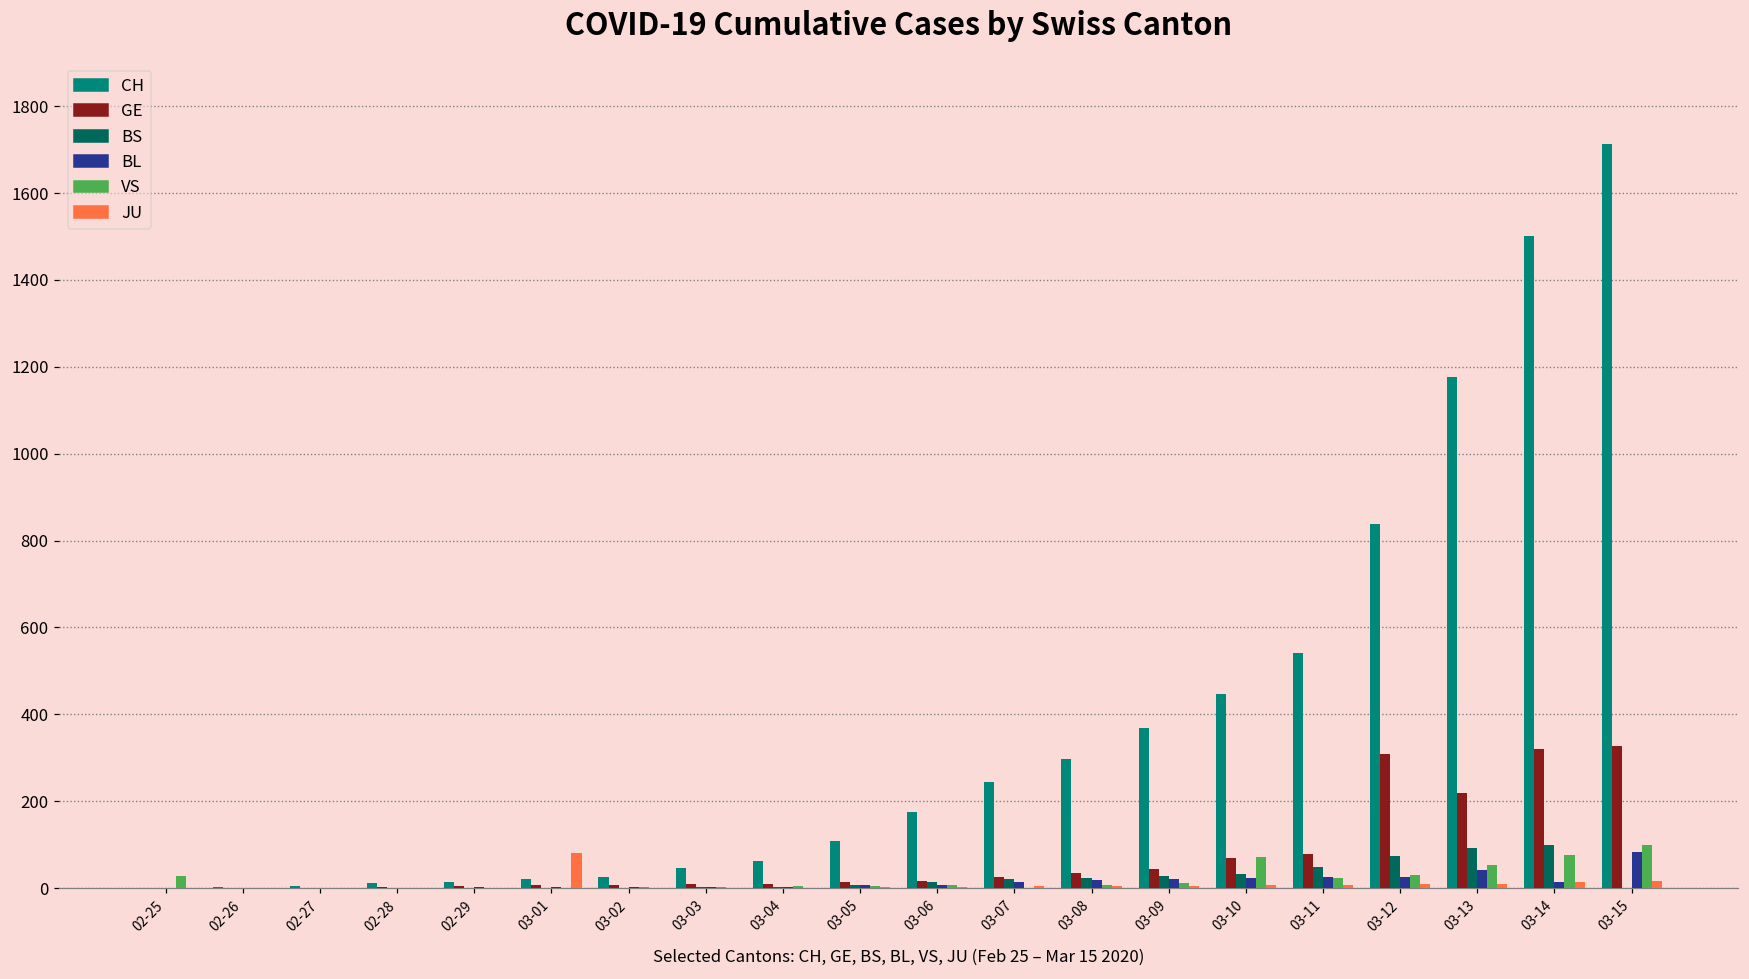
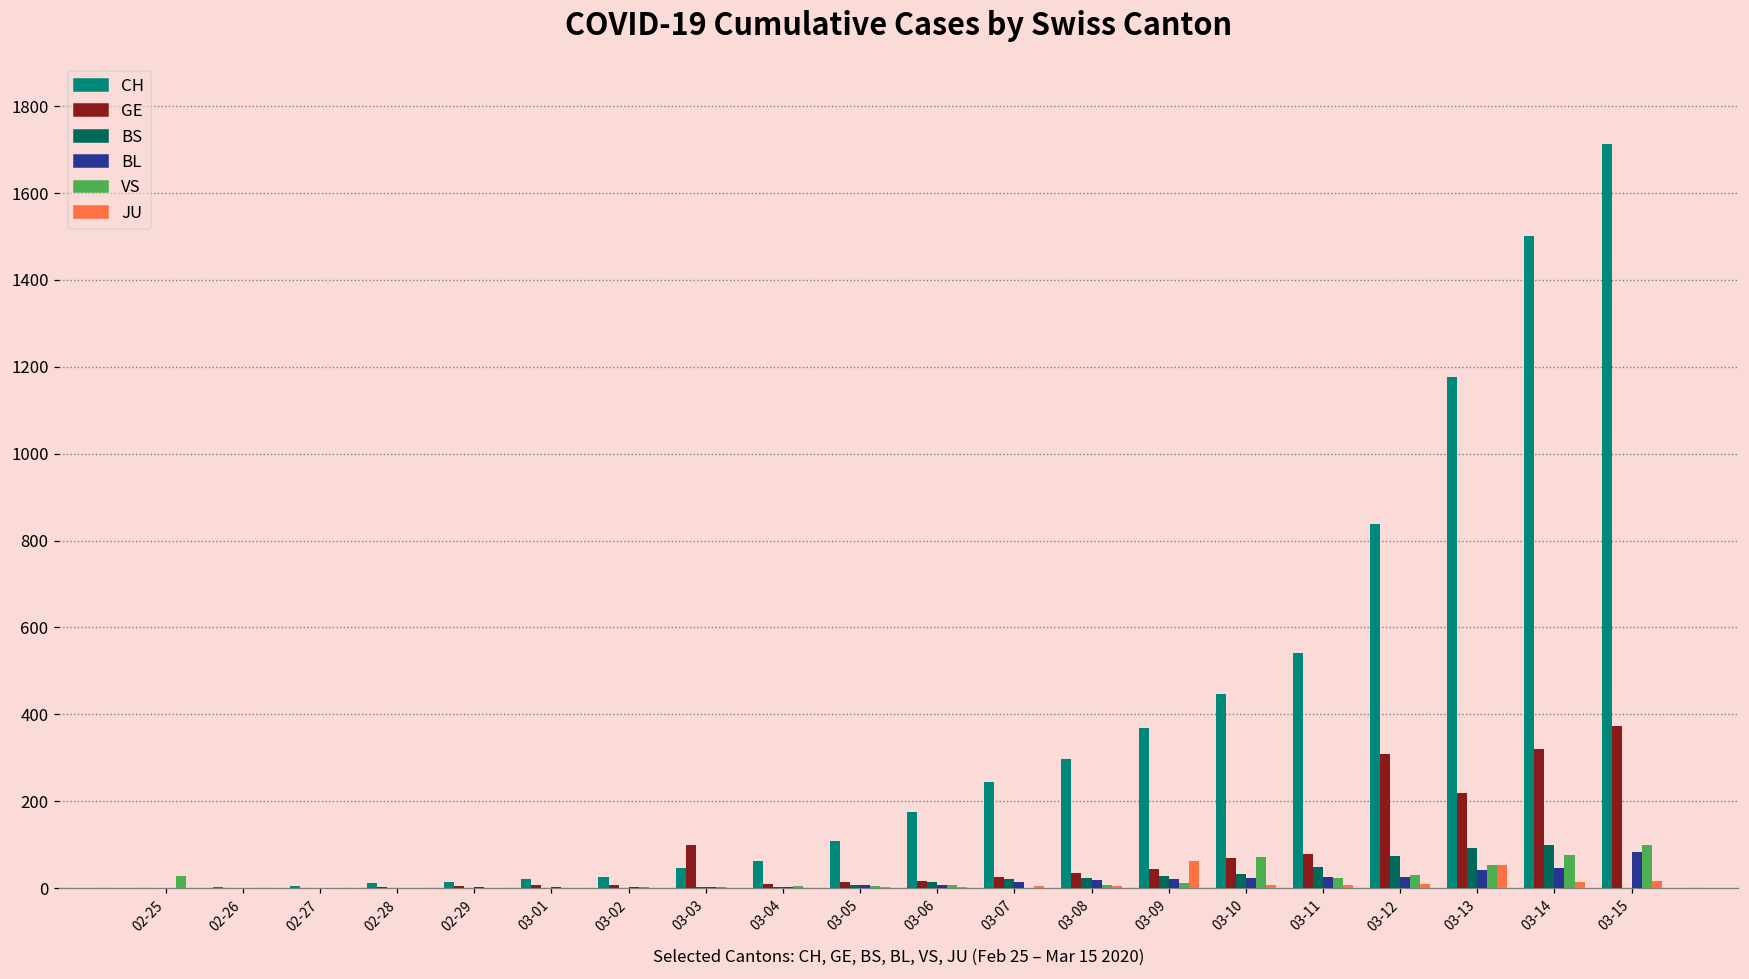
JU, 03-01: 80 -> 0
GE, 03-03: 10 -> 100
JU, 03-09: 10 -> 60
JU, 03-13: 10 -> 50
BL, 03-14: 10 -> 50
GE, 03-15: 330 -> 370
